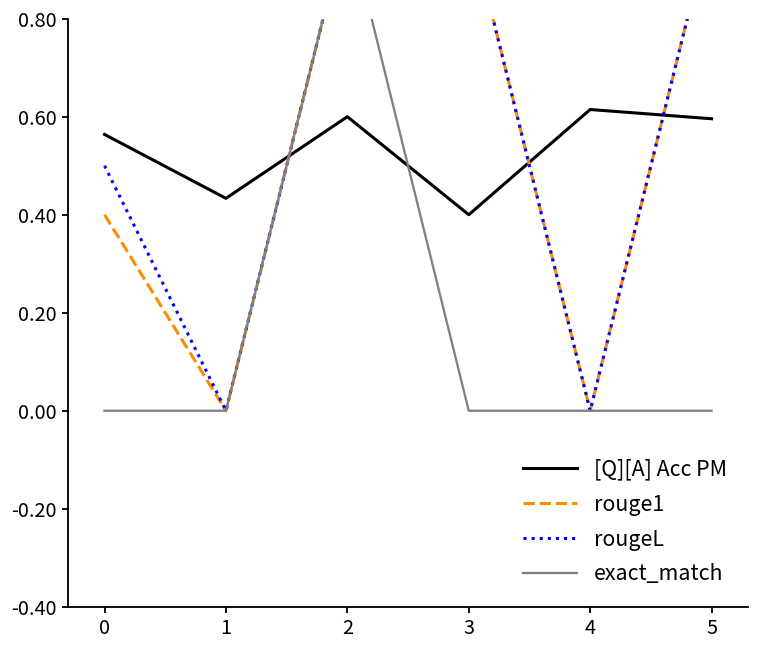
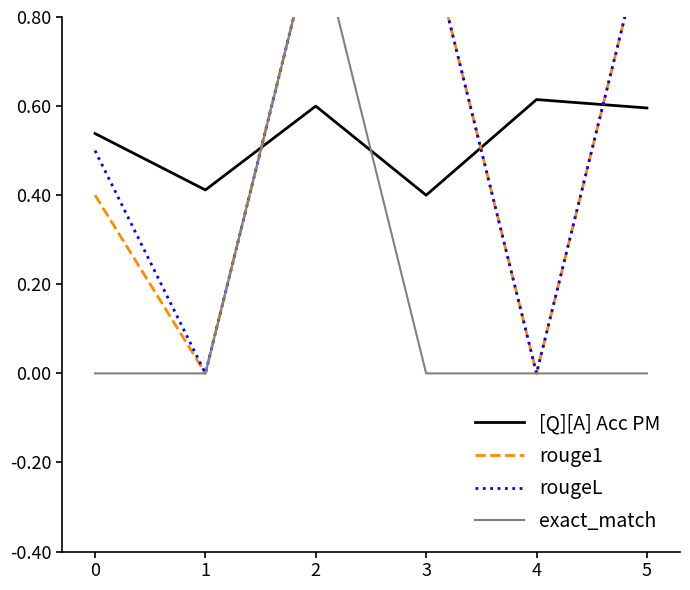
[Q][A] Acc PM, 0: 0.56 -> 0.54
[Q][A] Acc PM, 1: 0.43 -> 0.41
